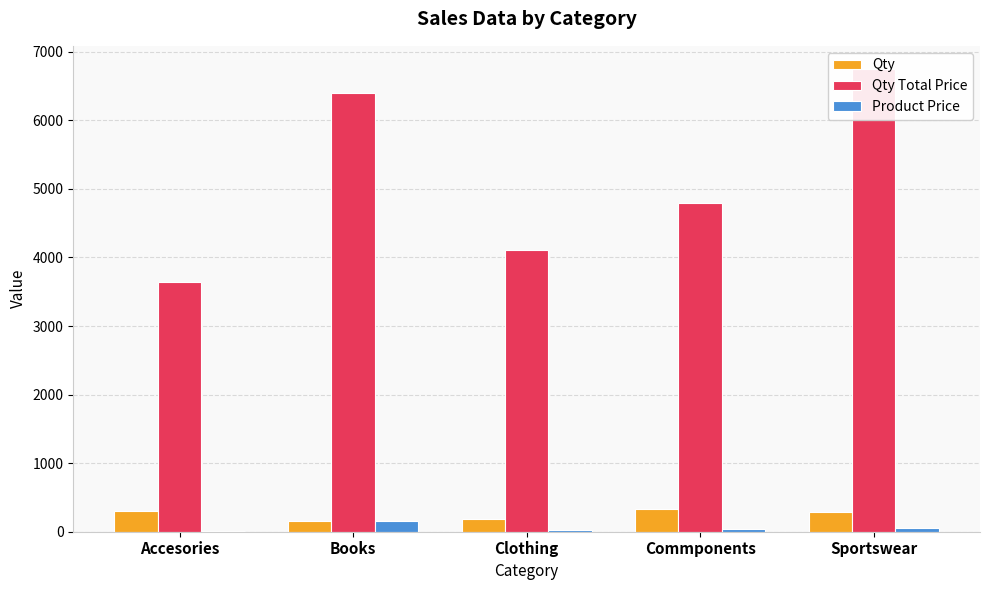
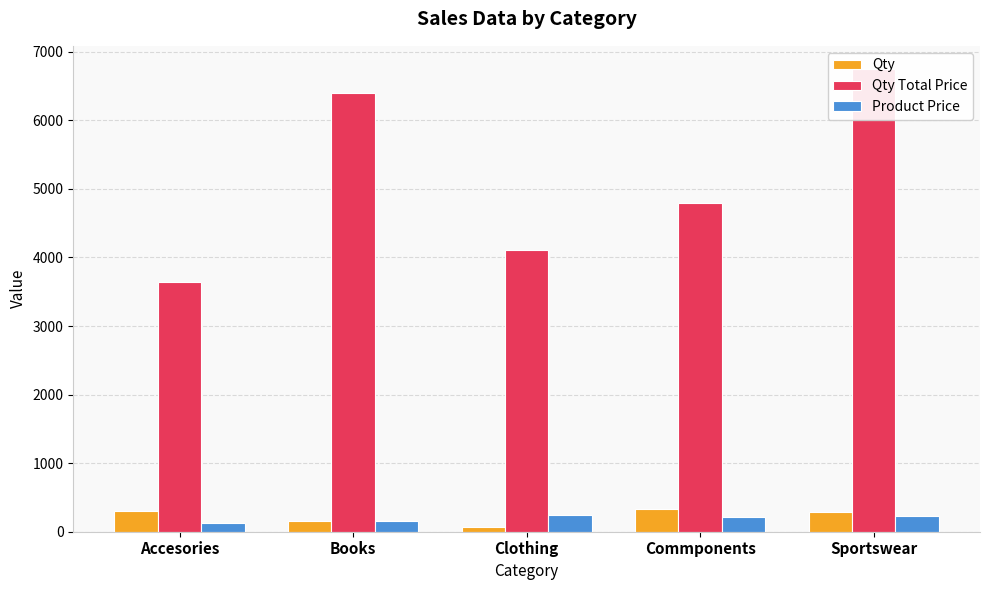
Product Price, Accesories: 0 -> 100
Qty, Clothing: 200 -> 100
Product Price, Clothing: 0 -> 200
Product Price, Commponents: 0 -> 200
Product Price, Sportswear: 100 -> 200
